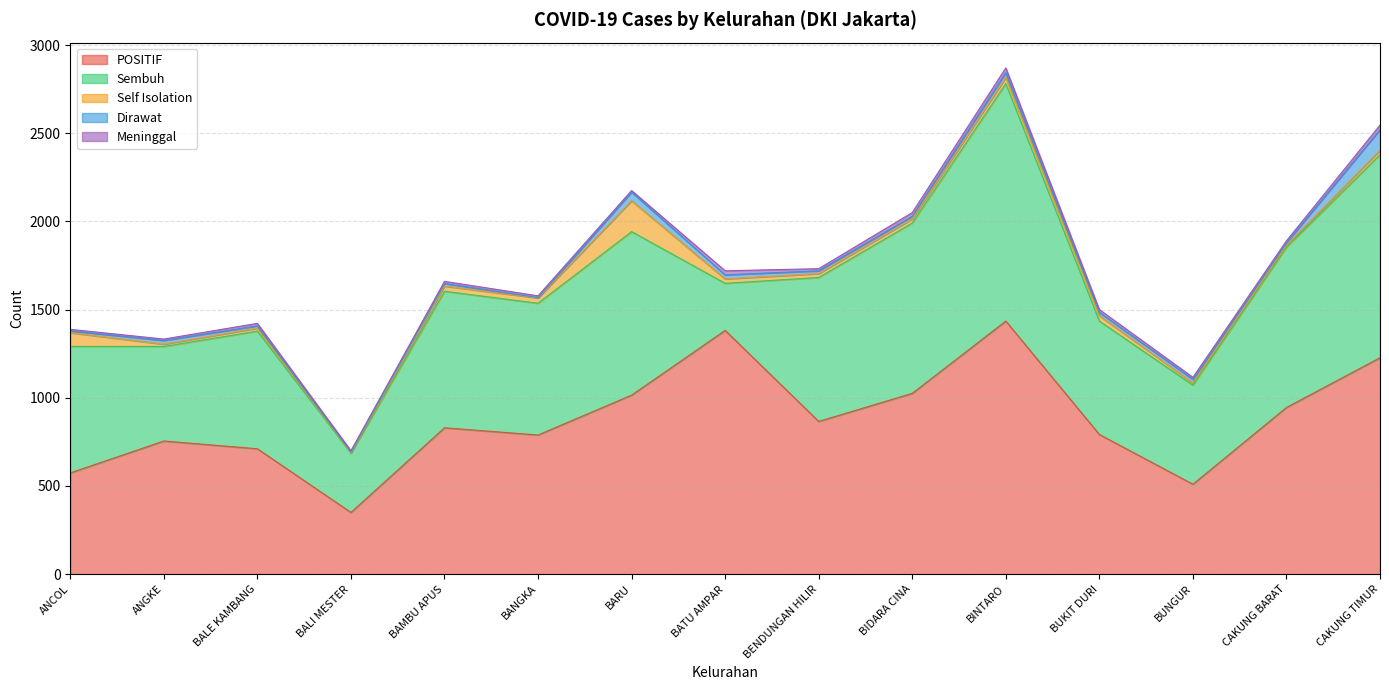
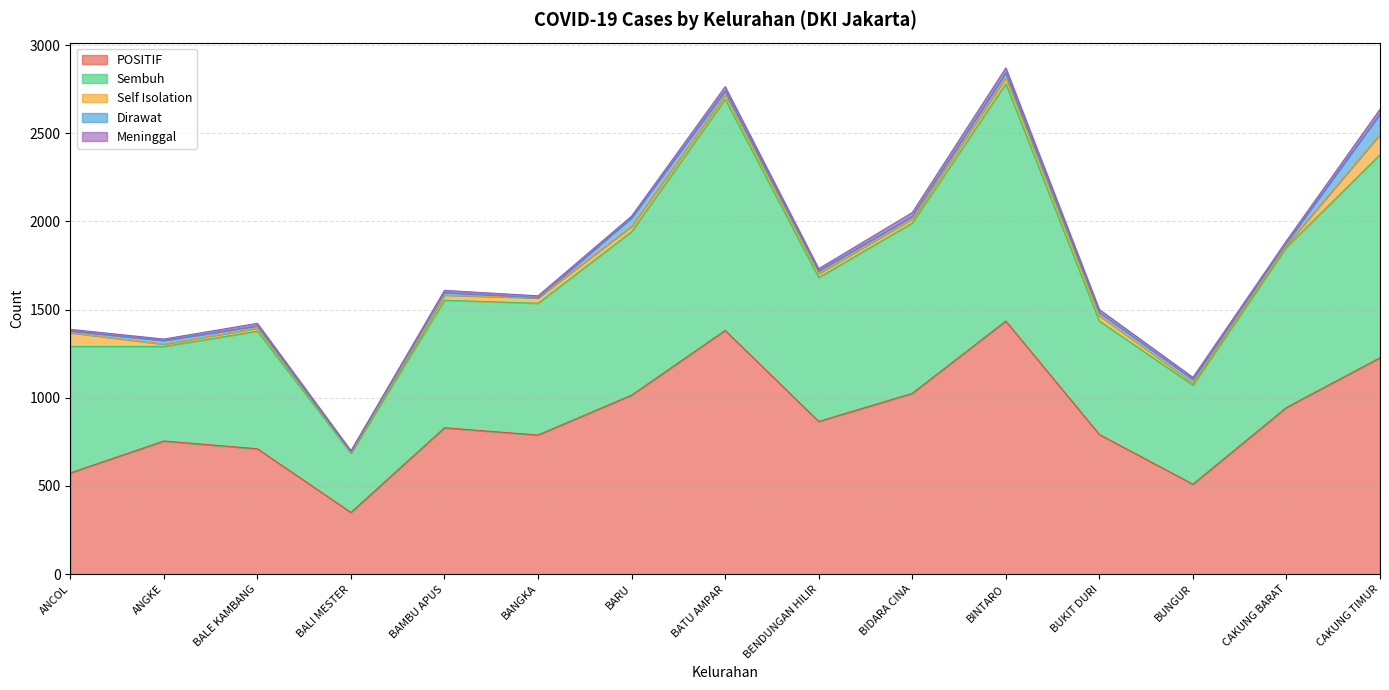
Sembuh, BAMBU APUS: 770 -> 720
Self Isolation, BARU: 180 -> 30
Sembuh, BATU AMPAR: 270 -> 1310
Self Isolation, CAKUNG TIMUR: 30 -> 120
